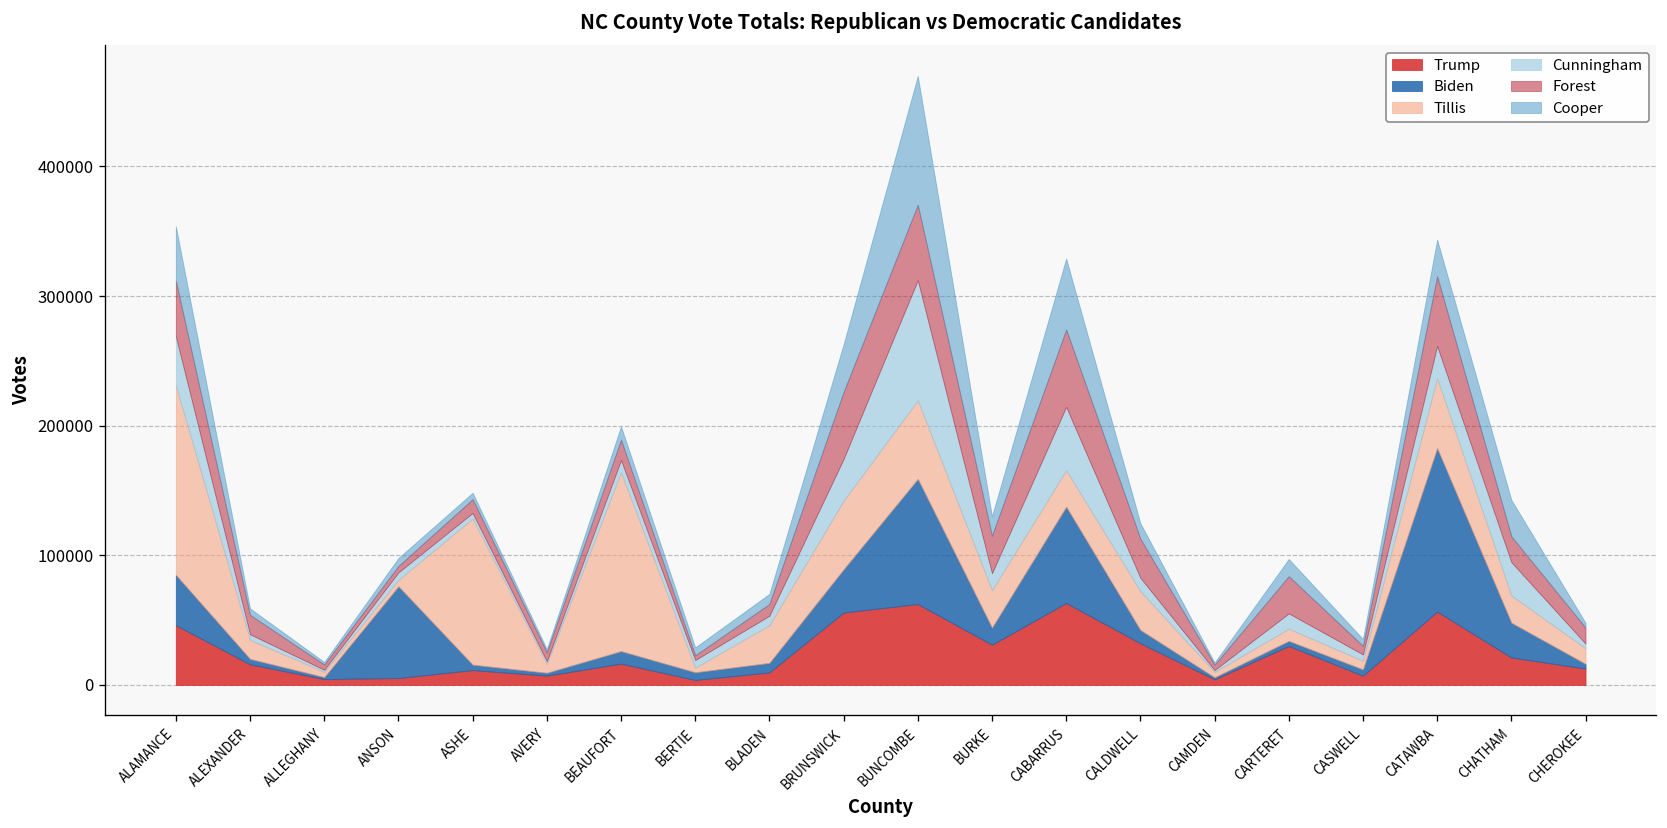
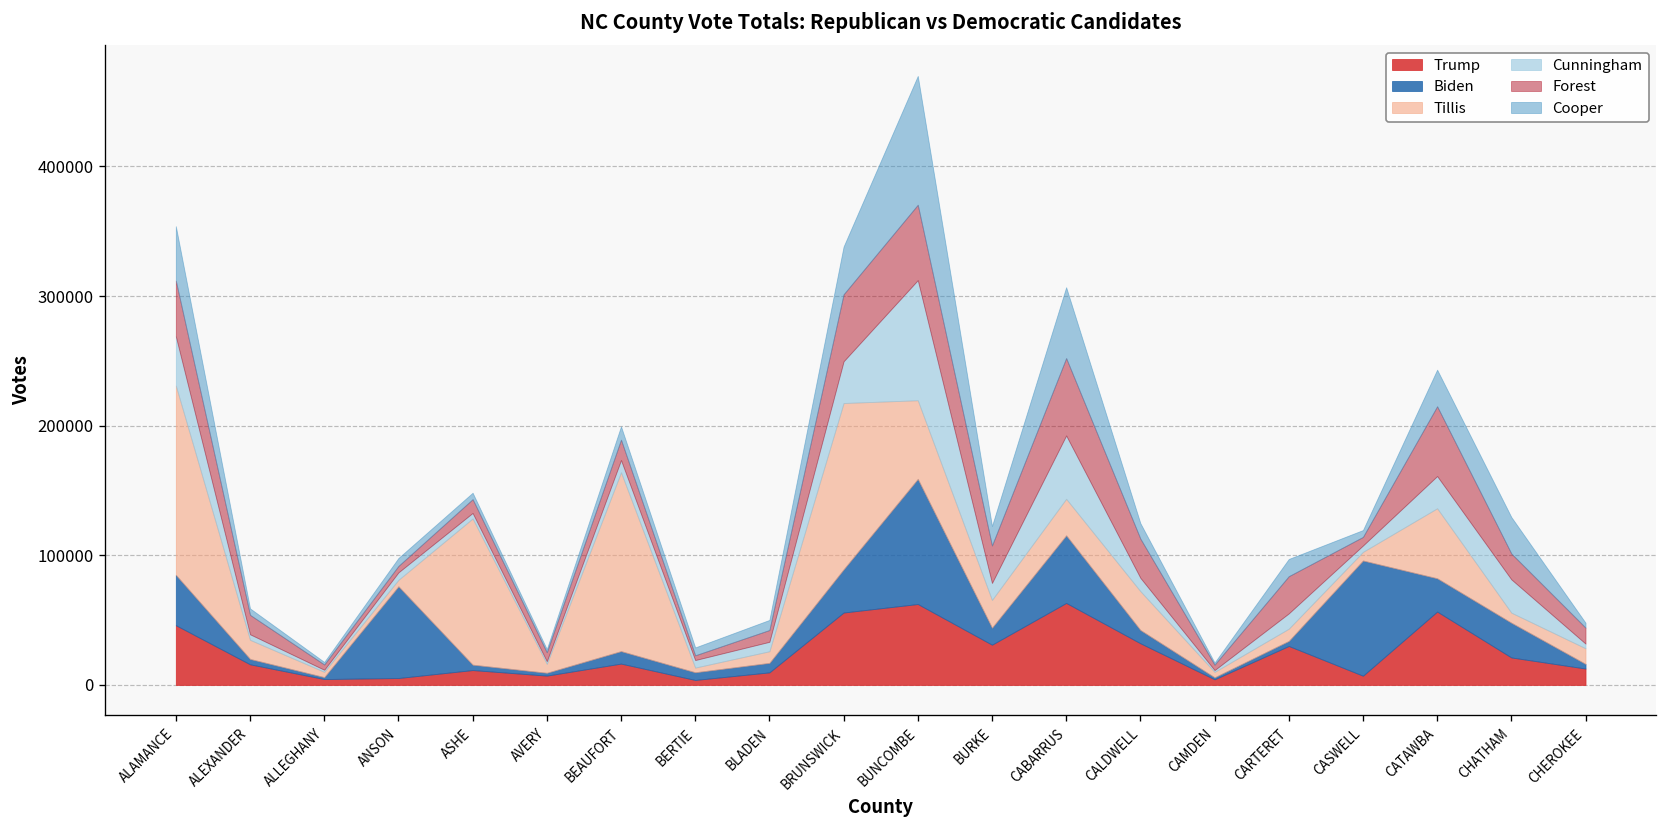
Tillis, BLADEN: 29000 -> 9000
Tillis, BRUNSWICK: 53000 -> 128000
Tillis, BURKE: 29000 -> 21000
Biden, CABARRUS: 74000 -> 52000
Biden, CASWELL: 5000 -> 89000
Biden, CATAWBA: 126000 -> 26000
Tillis, CHATHAM: 21000 -> 8000
